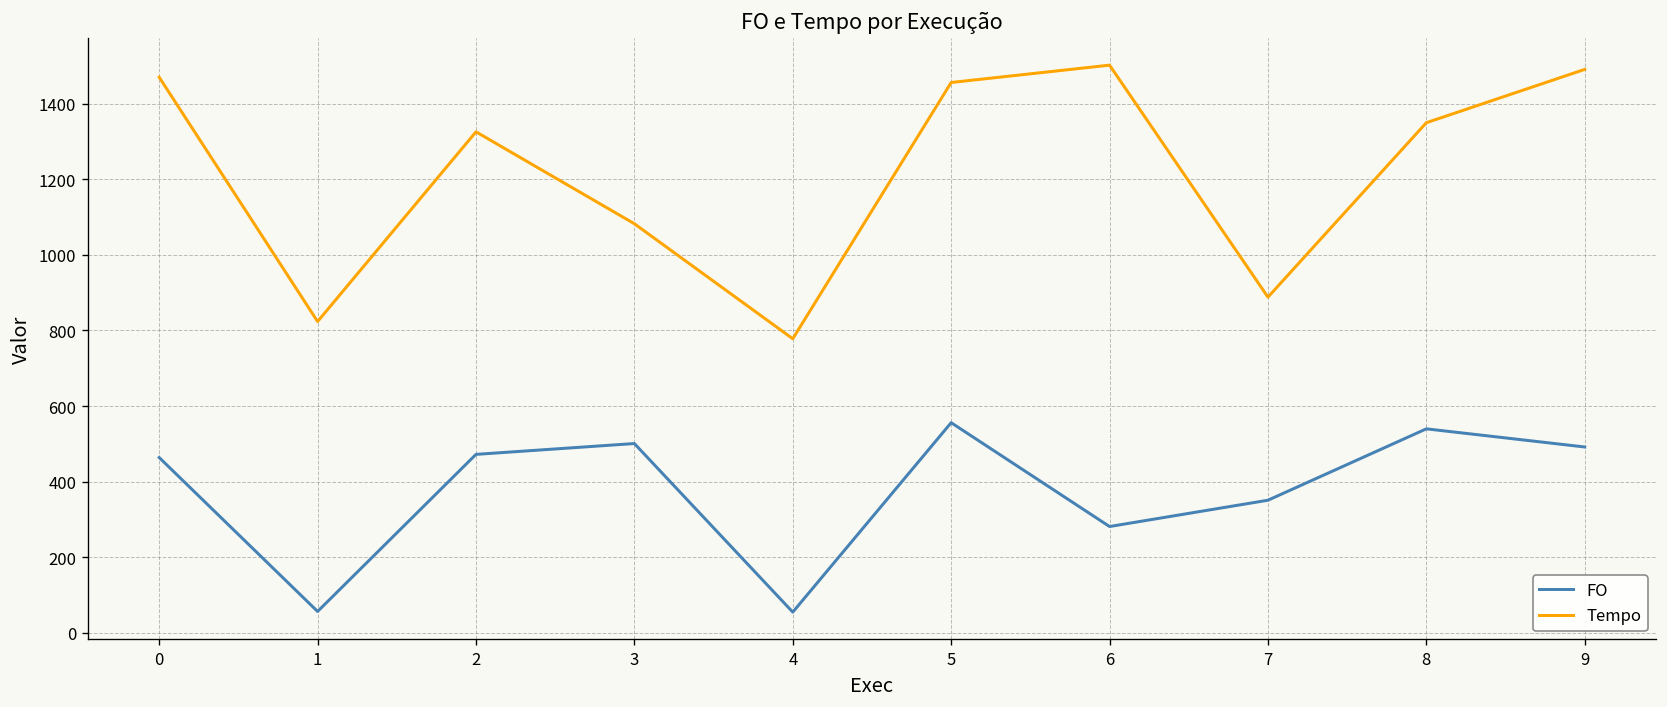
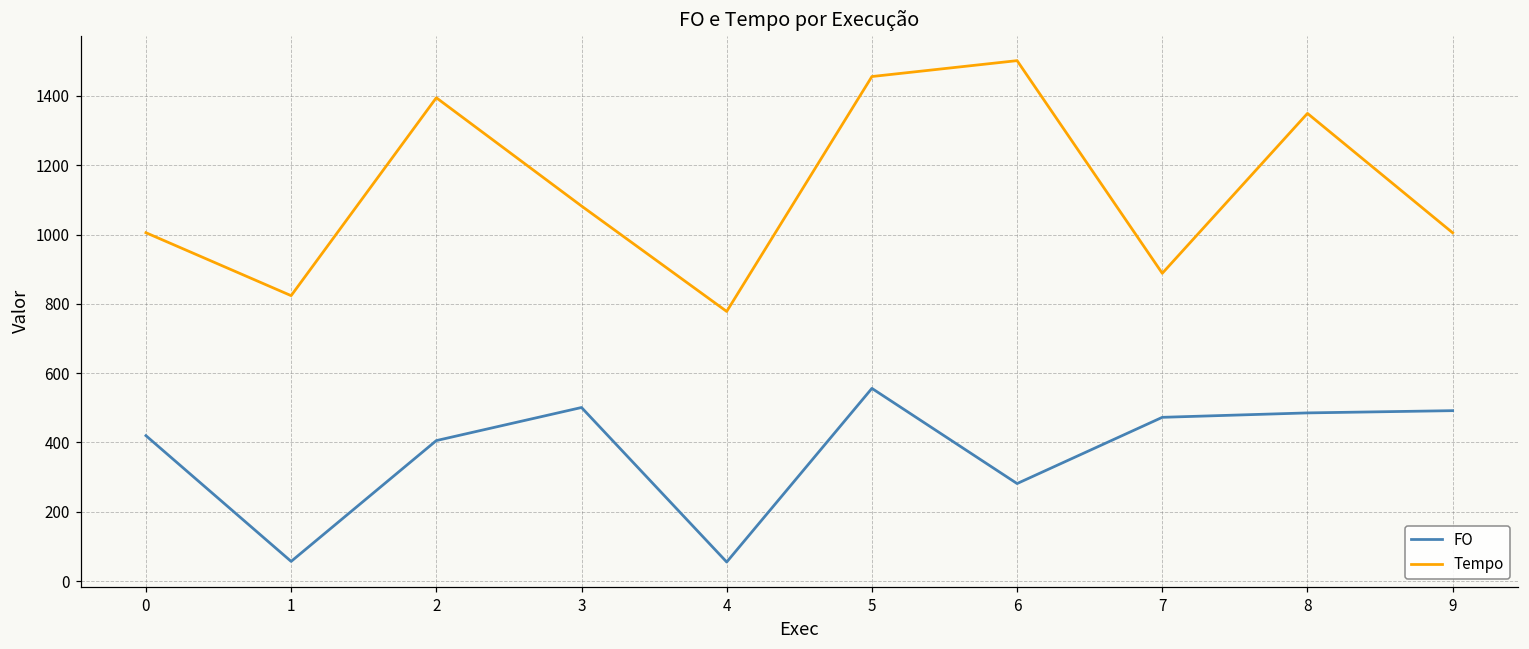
FO, 0: 460 -> 420
Tempo, 0: 1470 -> 1010
FO, 2: 470 -> 410
Tempo, 2: 1330 -> 1390
FO, 7: 350 -> 470
FO, 8: 540 -> 490
Tempo, 9: 1490 -> 1010
